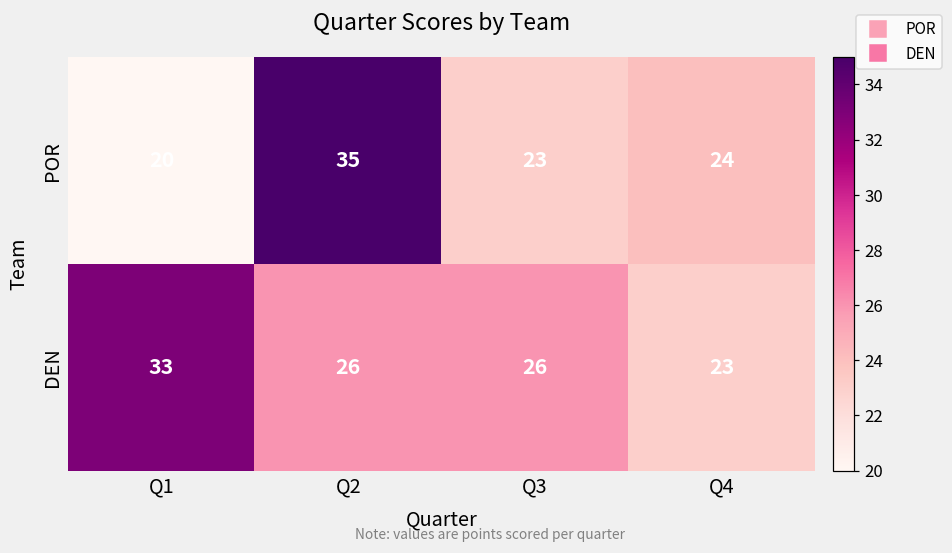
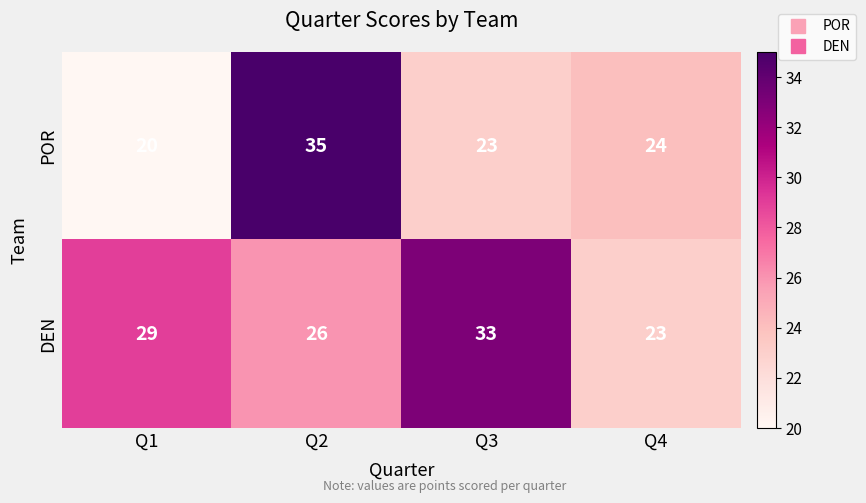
DEN, Q1: 33 -> 29
DEN, Q3: 26 -> 33
